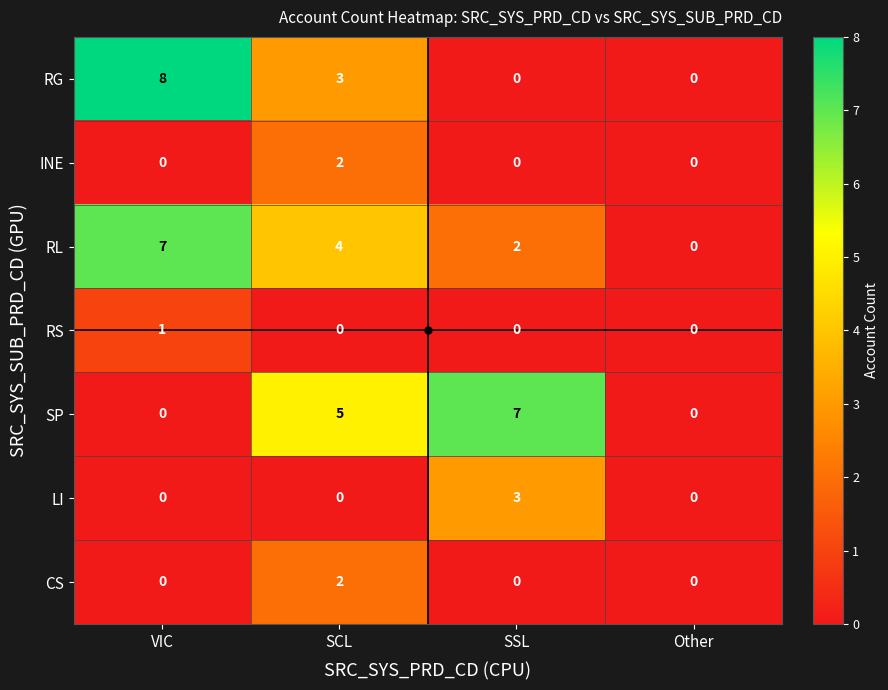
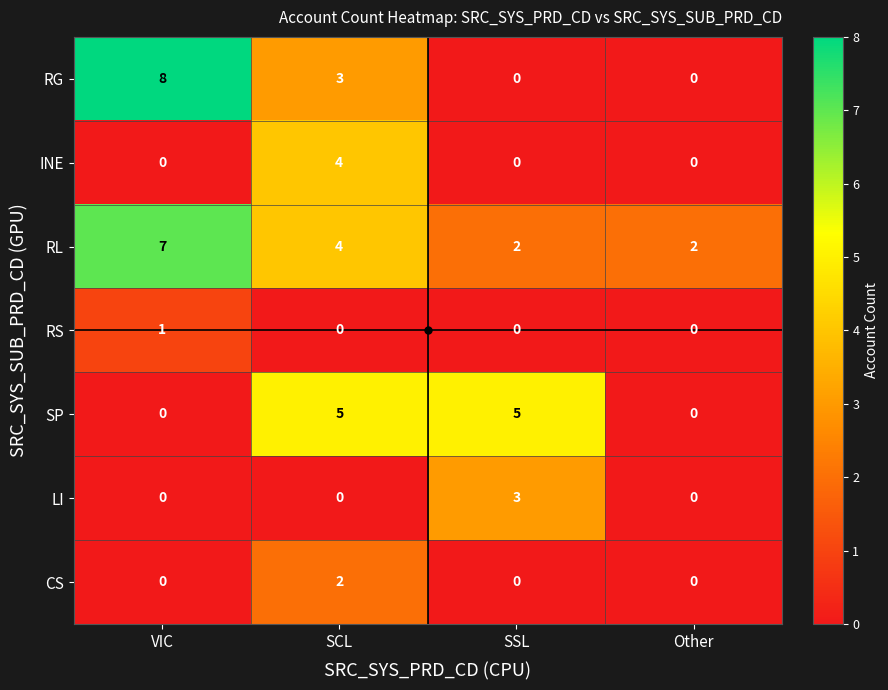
INE, SCL: 2 -> 4
RL, Other: 0 -> 2
SP, SSL: 7 -> 5
